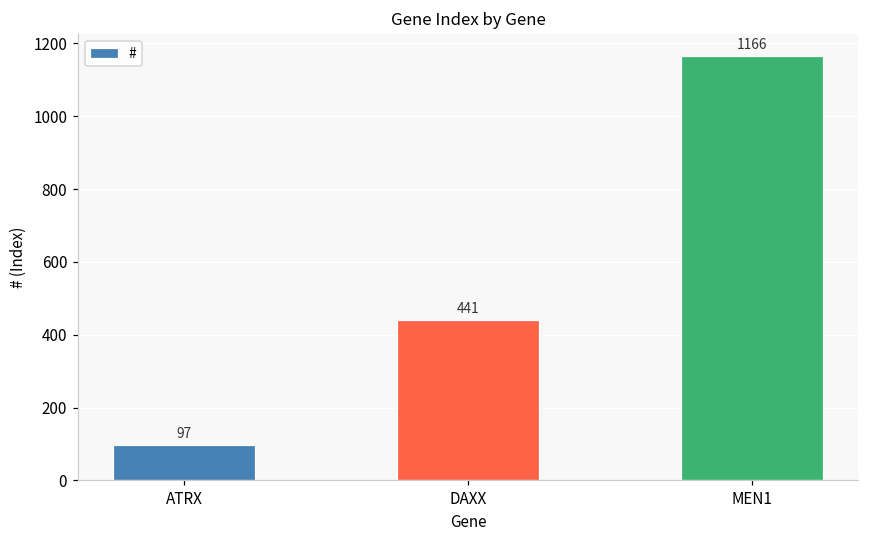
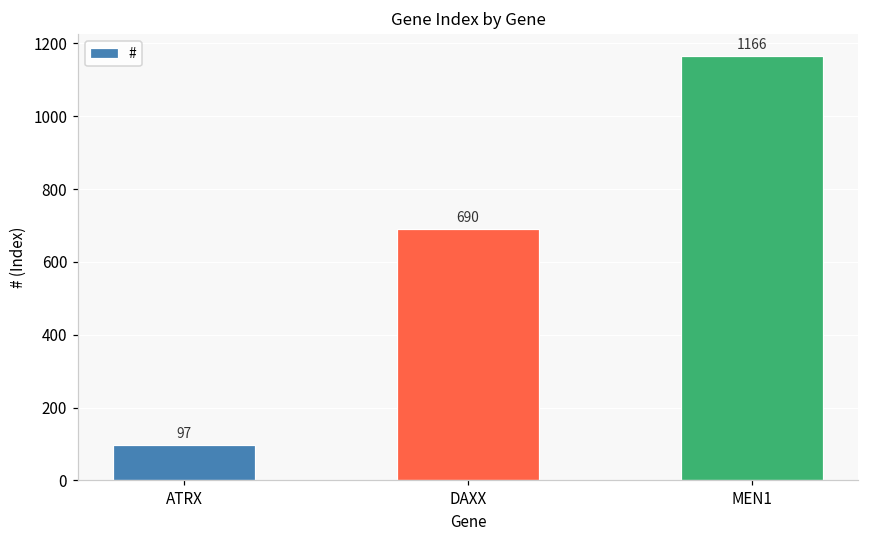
DAXX: 441 -> 690
